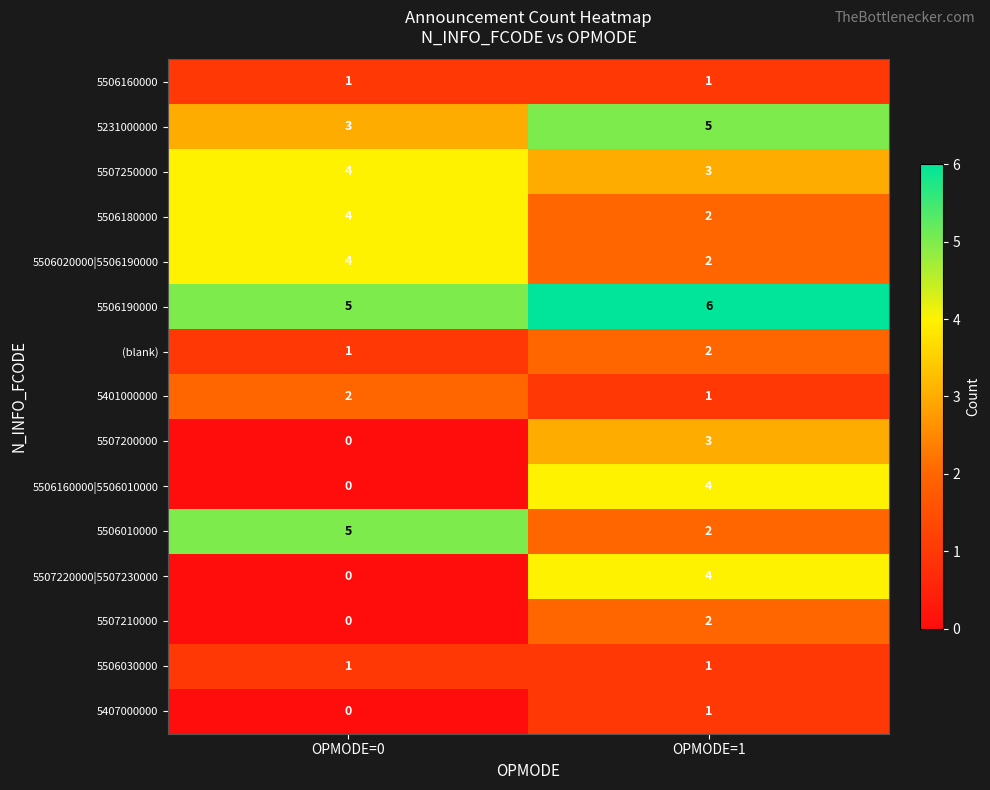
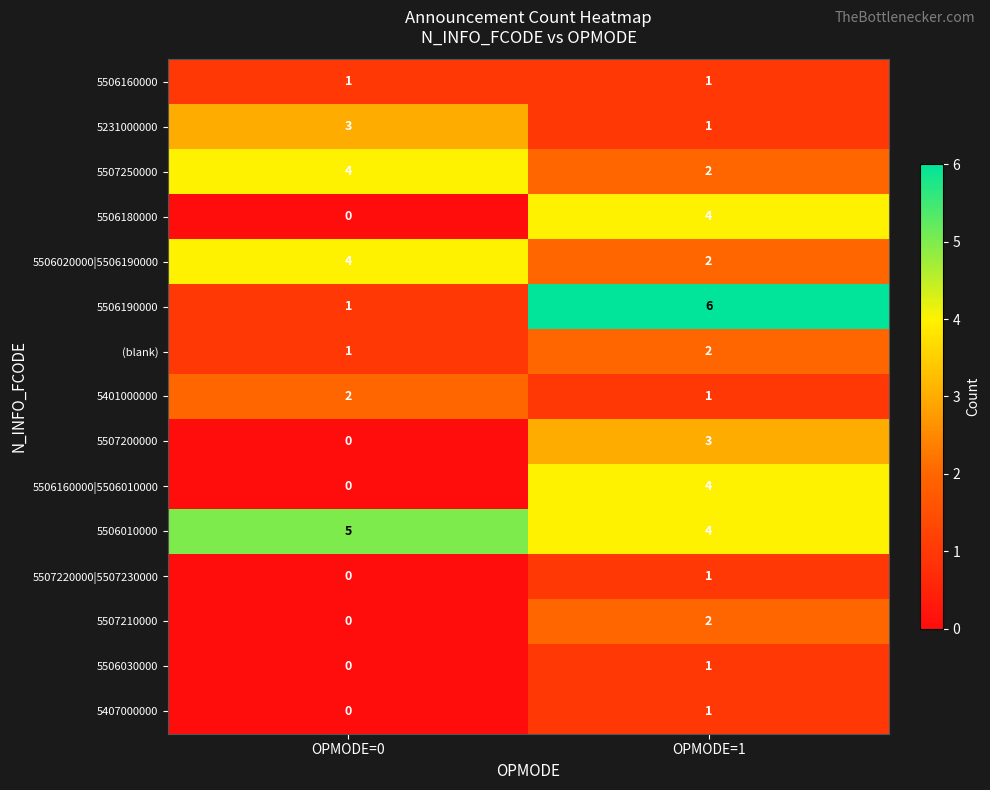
5231000000, OPMODE=1: 5 -> 1
5507250000, OPMODE=1: 3 -> 2
5506180000, OPMODE=0: 4 -> 0
5506180000, OPMODE=1: 2 -> 4
5506190000, OPMODE=0: 5 -> 1
5506010000, OPMODE=1: 2 -> 4
5507220000|5507230000, OPMODE=1: 4 -> 1
5506030000, OPMODE=0: 1 -> 0
